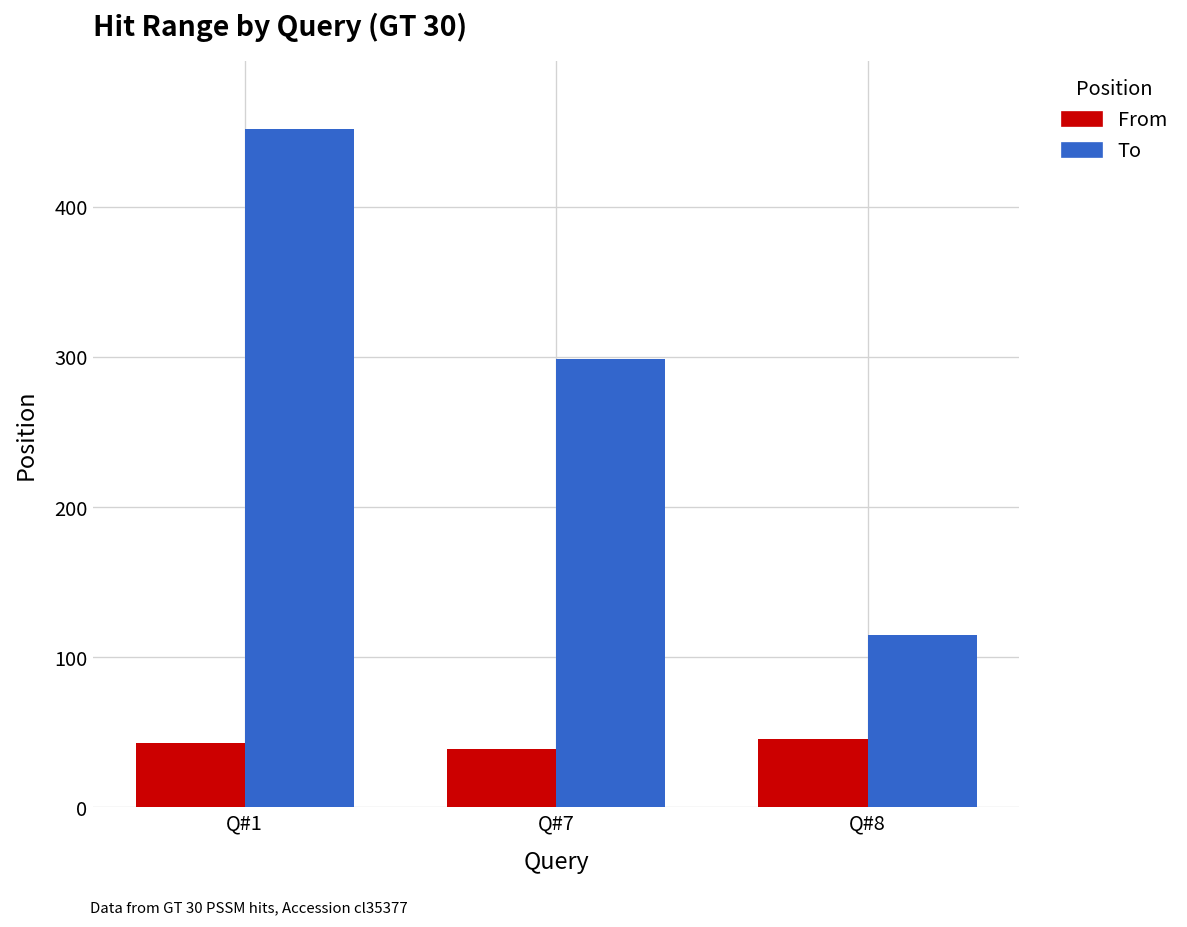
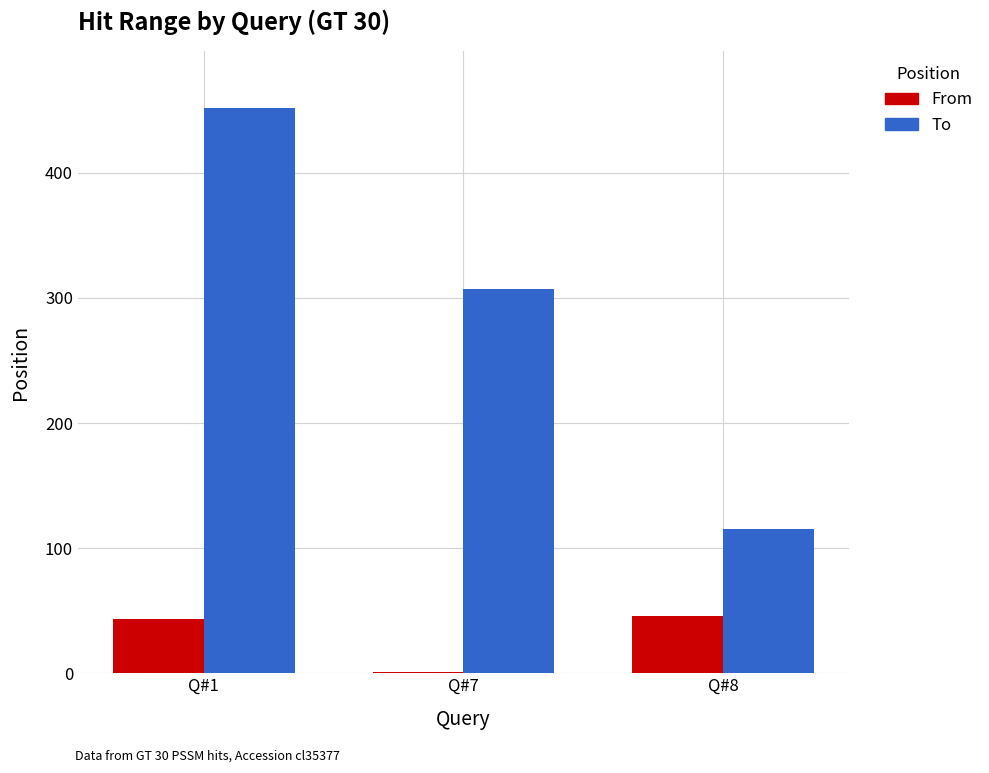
From, Q#7: 39 -> 1
To, Q#7: 299 -> 307
